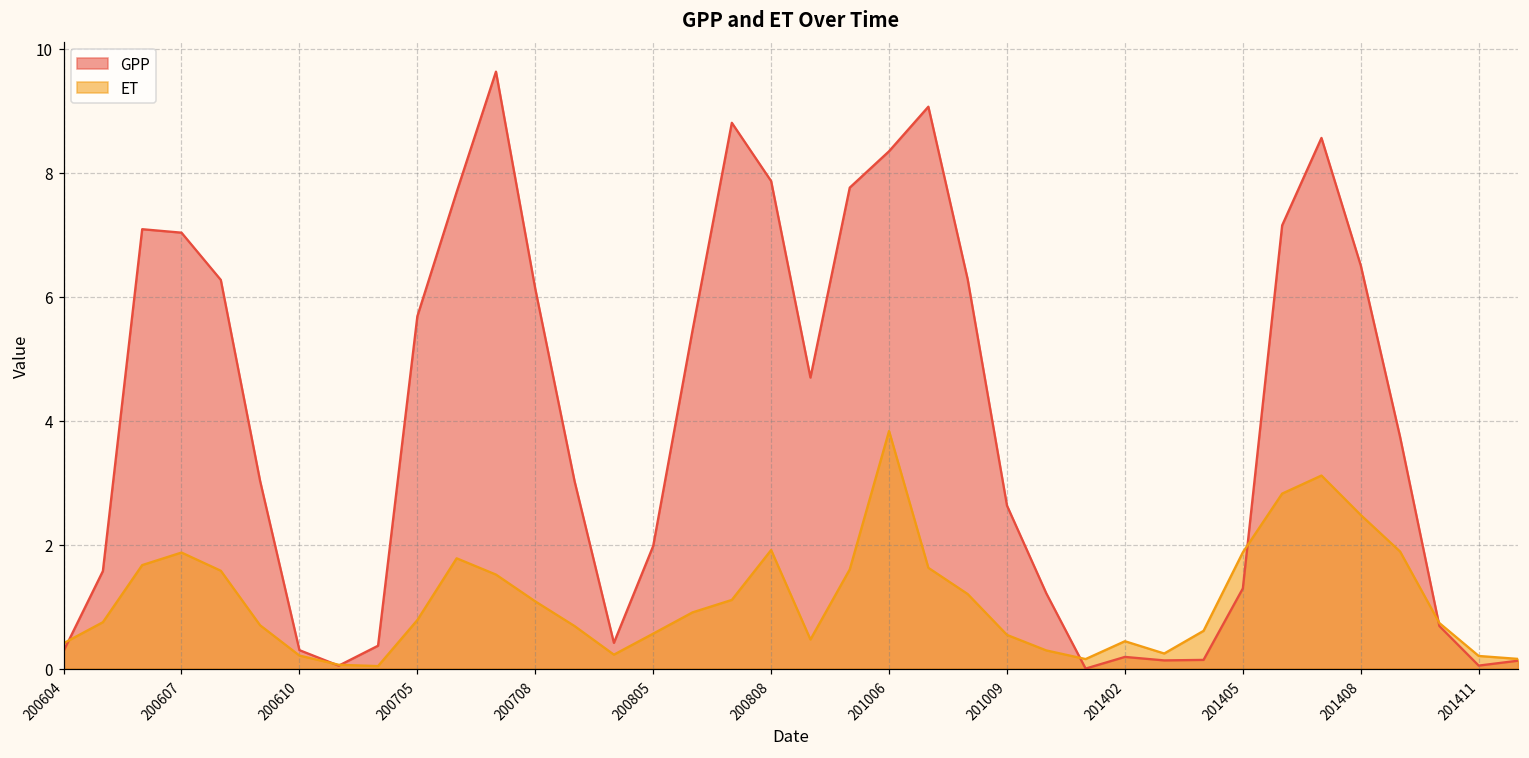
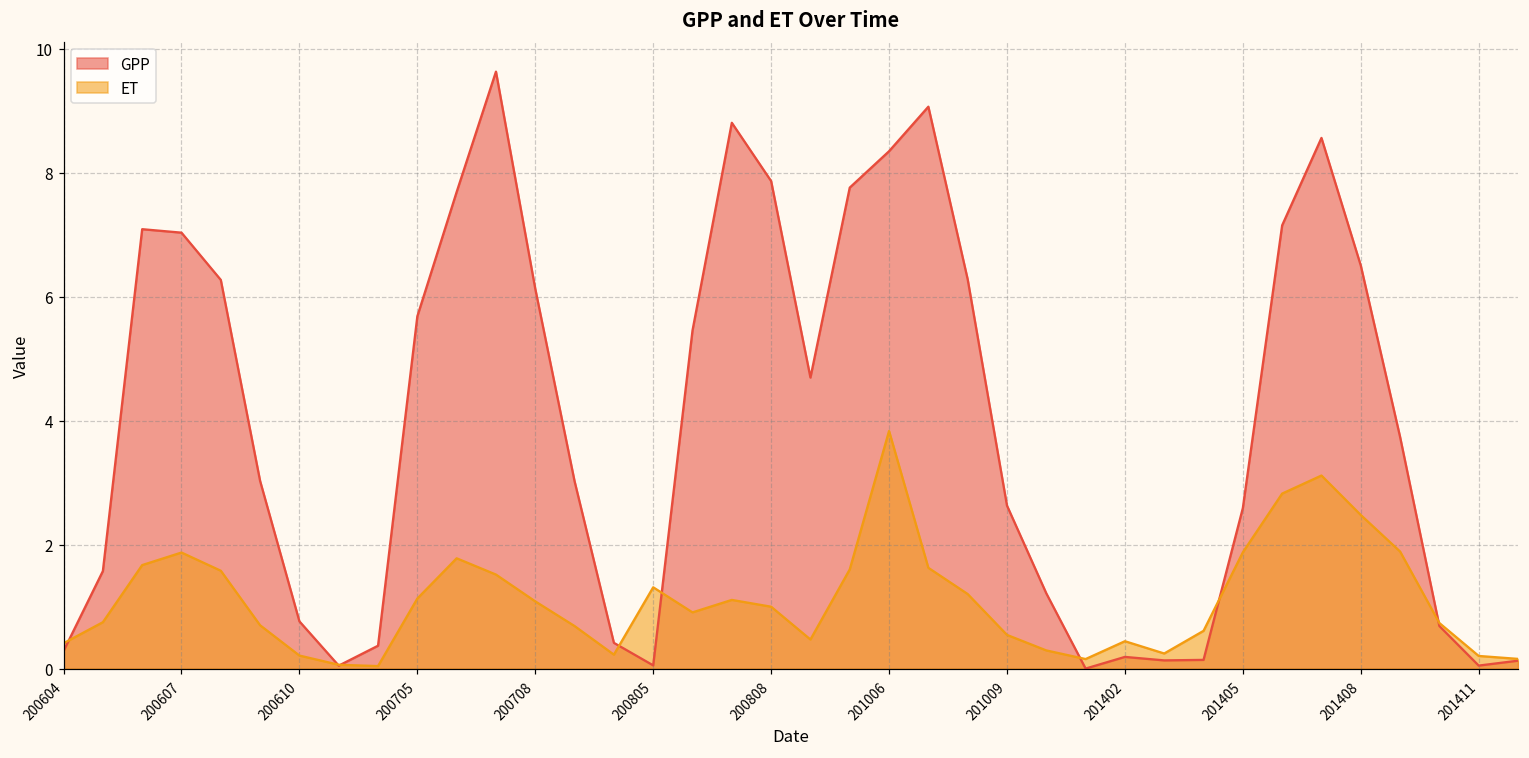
GPP, 200610: 0.3 -> 0.8
ET, 200705: 0.8 -> 1.1
GPP, 200805: 2.0 -> 0.1
ET, 200805: 0.6 -> 1.3
ET, 200808: 1.9 -> 1.0
GPP, 201405: 1.3 -> 2.6
